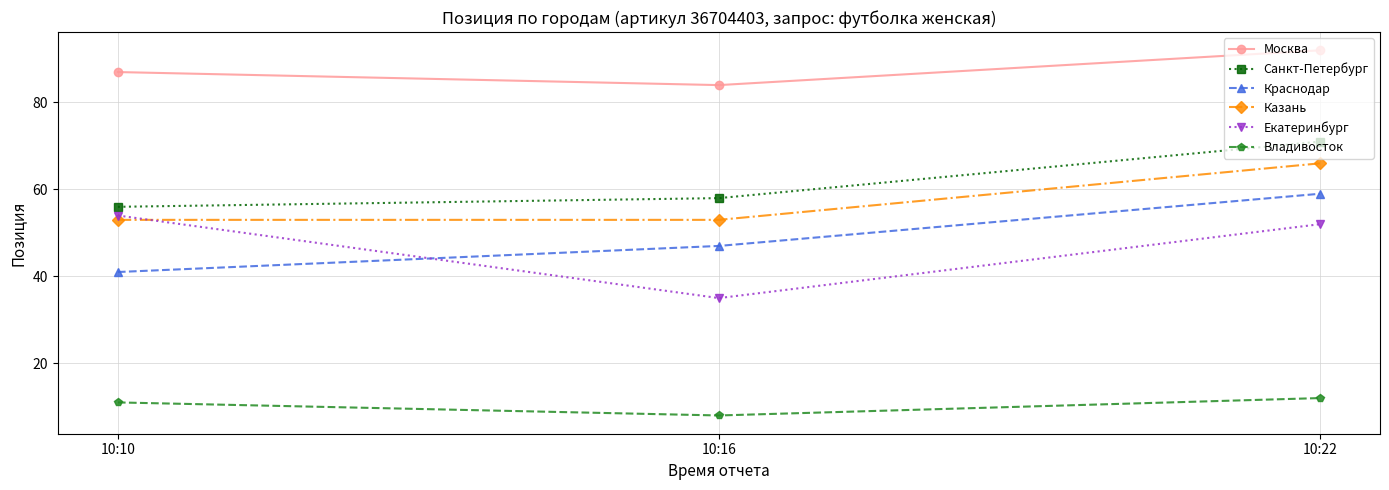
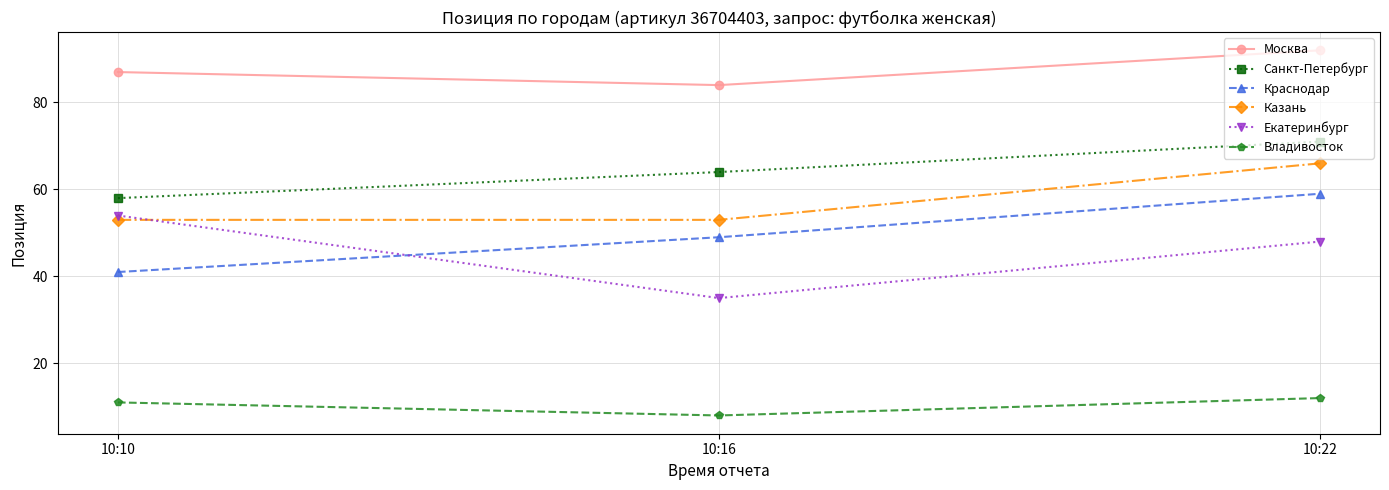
Санкт-Петербург, 10:10: 56 -> 58
Санкт-Петербург, 10:16: 58 -> 64
Краснодар, 10:16: 47 -> 49
Екатеринбург, 10:22: 52 -> 48
